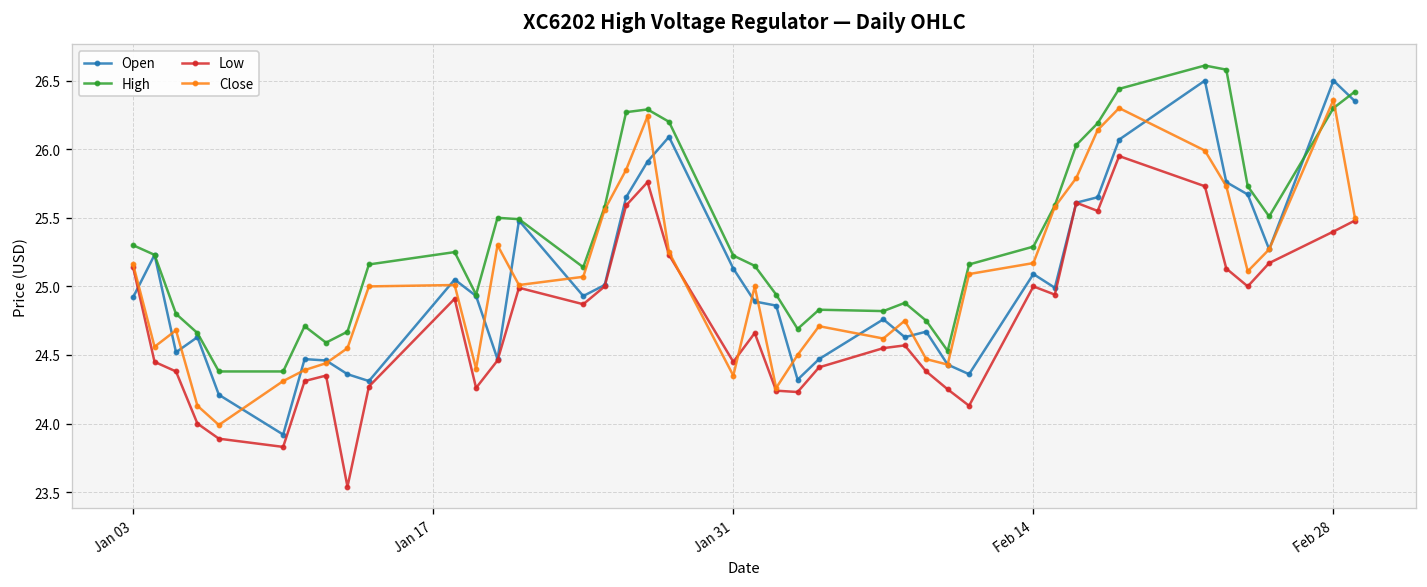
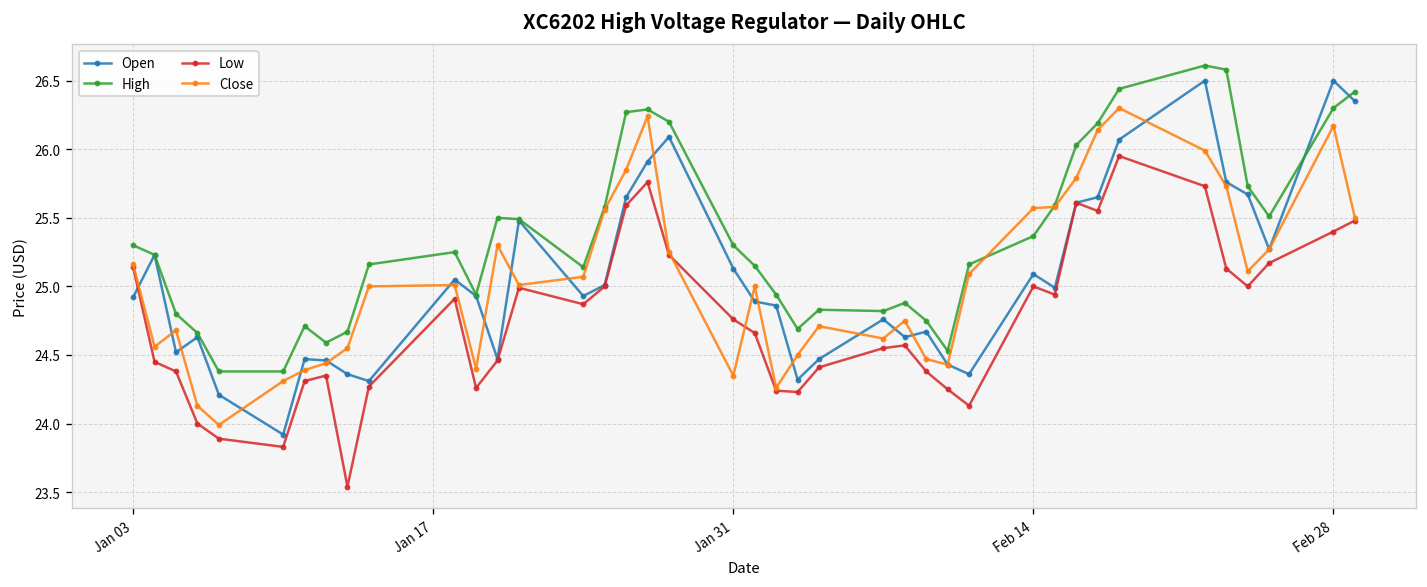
High, Jan 31: 25.22 -> 25.30
Low, Jan 31: 24.45 -> 24.76
High, Feb 14: 25.29 -> 25.37
Close, Feb 14: 25.17 -> 25.57
Close, Feb 28: 26.36 -> 26.17
